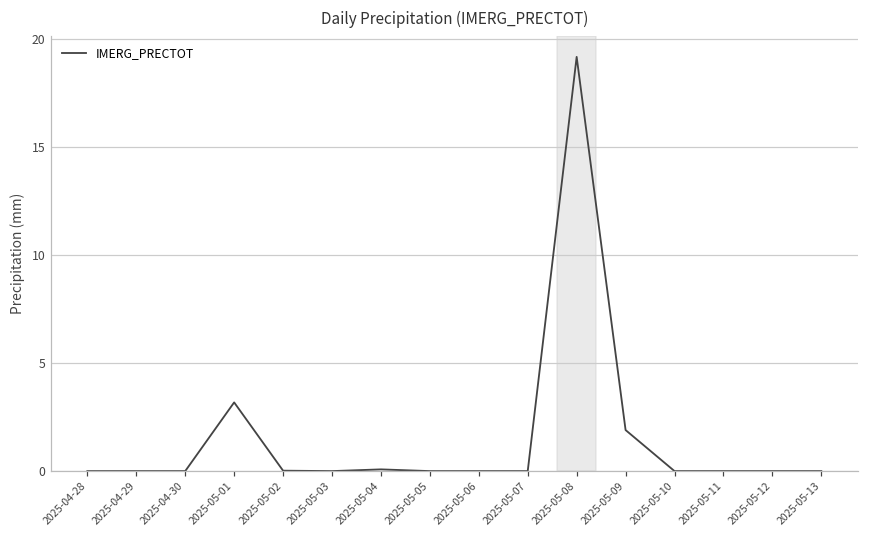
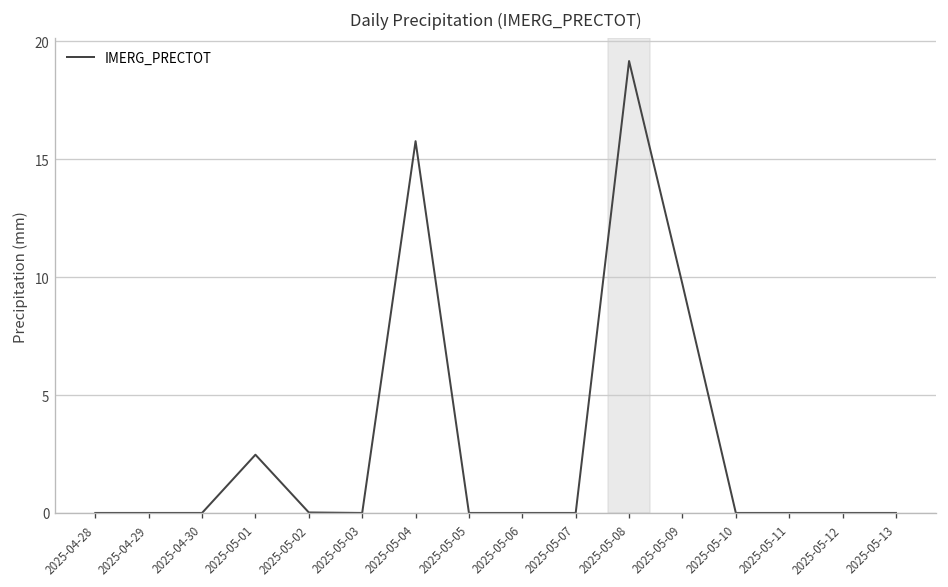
2025-05-01: 3.2 -> 2.5
2025-05-04: 0.1 -> 15.8
2025-05-09: 1.9 -> 9.7
